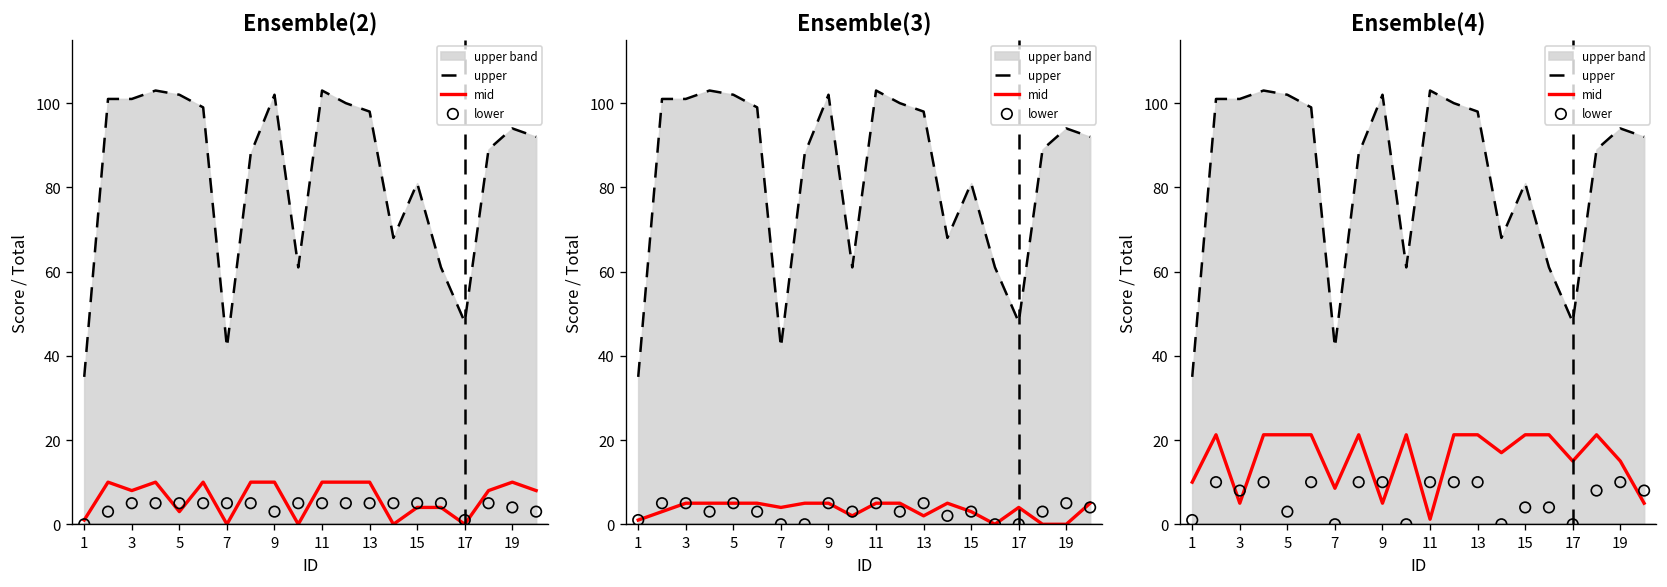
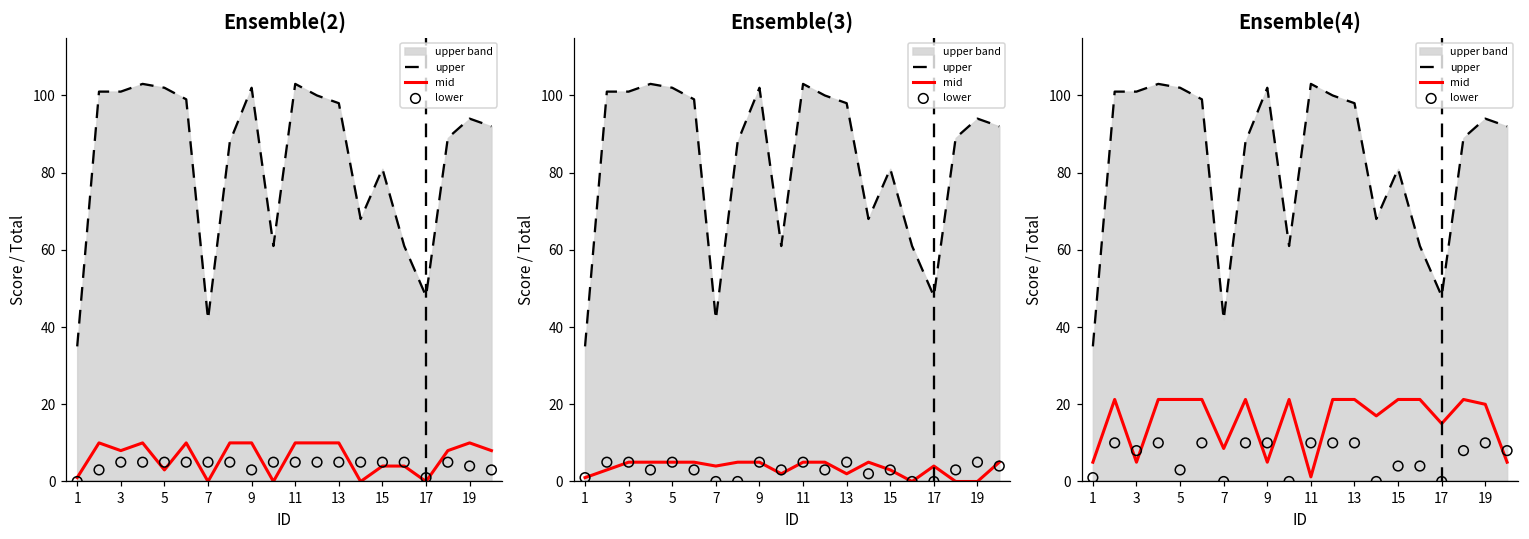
Ensemble(4), mid, 1: 10 -> 5
Ensemble(4), mid, 19: 15 -> 20
